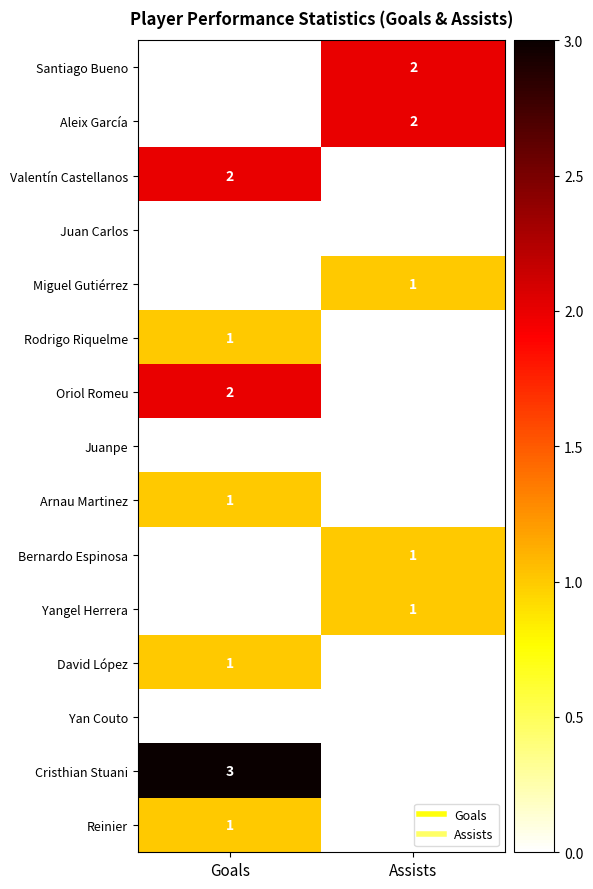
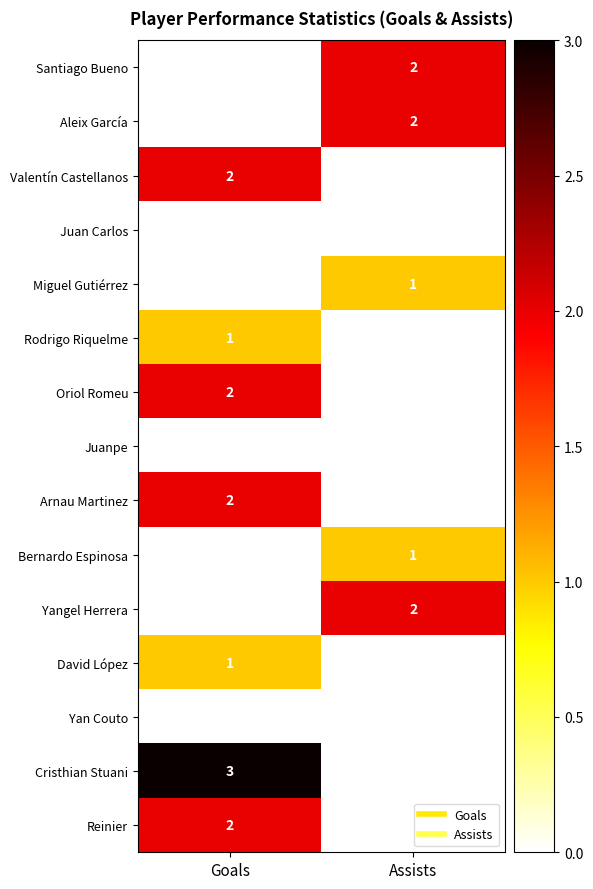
Arnau Martinez, Goals: 1 -> 2
Yangel Herrera, Assists: 1 -> 2
Reinier, Goals: 1 -> 2
